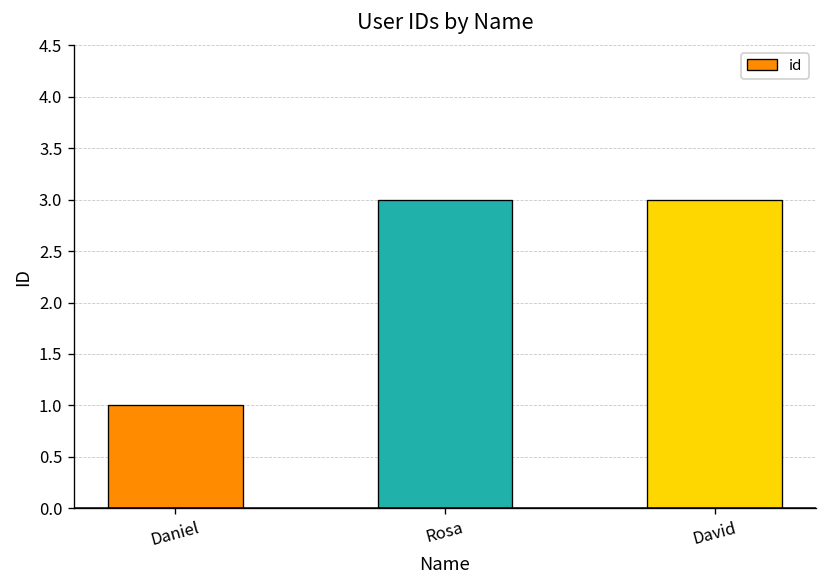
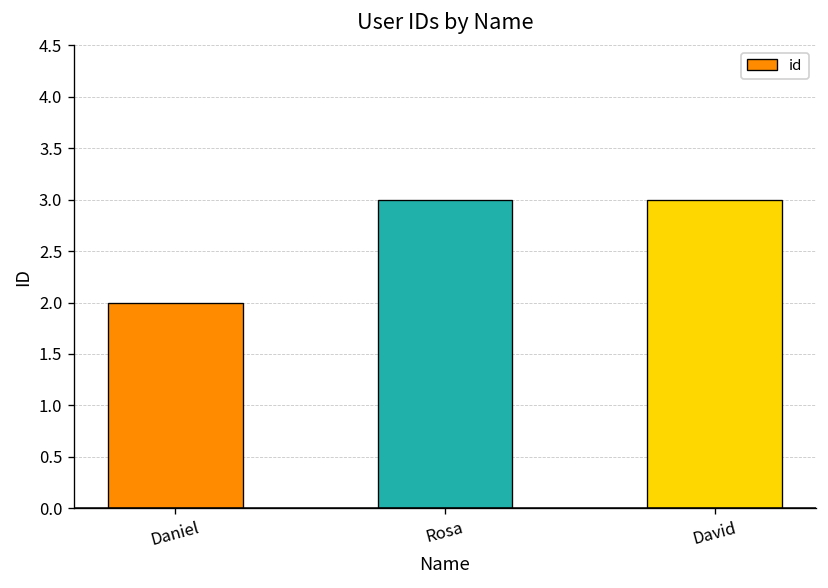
Daniel: 1 -> 2
